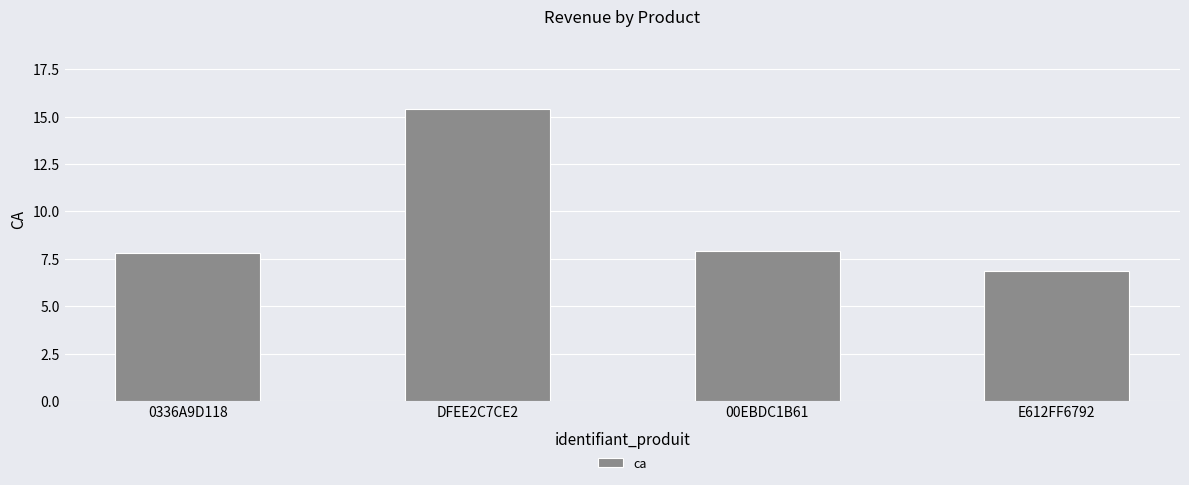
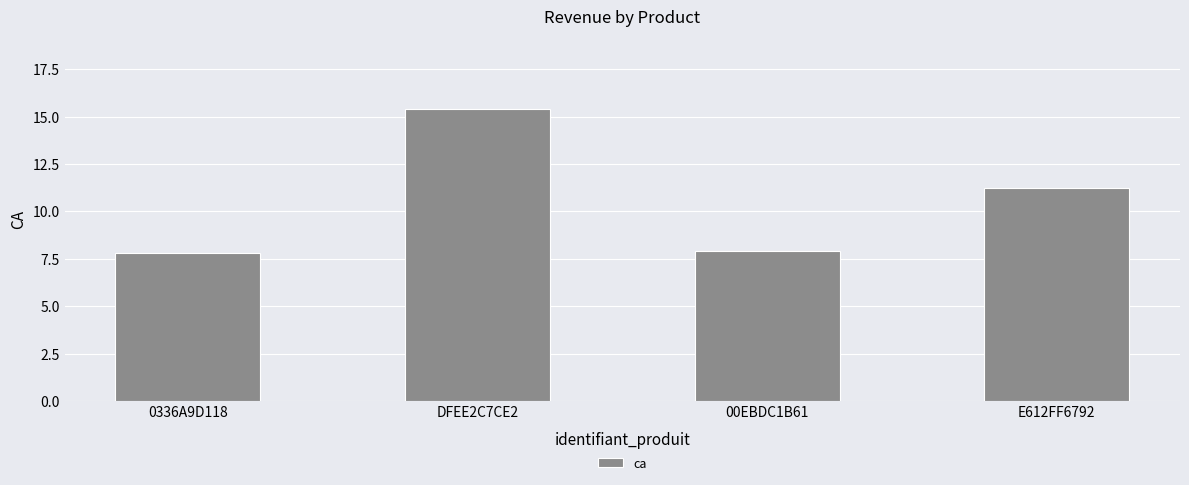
E612FF6792: 6.9 -> 11.2
